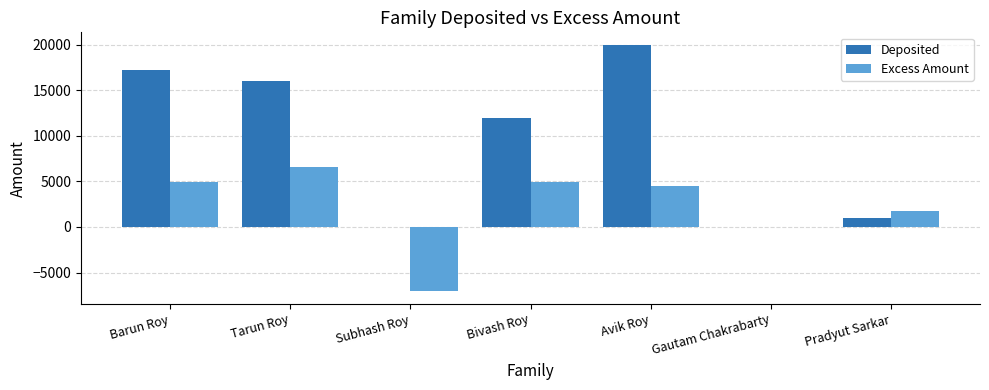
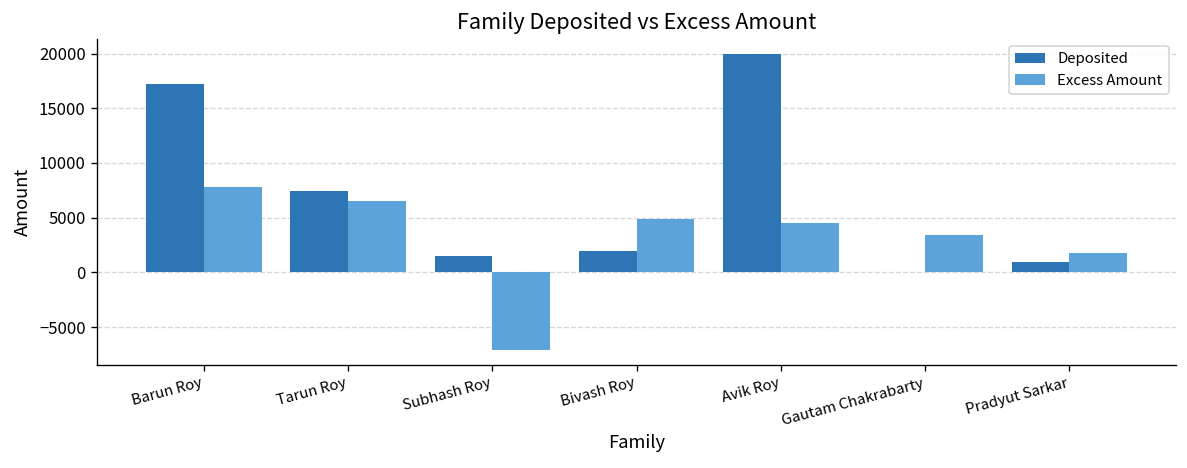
Excess Amount, Barun Roy: 5000 -> 8000
Deposited, Tarun Roy: 16000 -> 7000
Deposited, Subhash Roy: 0 -> 1000
Deposited, Bivash Roy: 12000 -> 2000
Excess Amount, Gautam Chakrabarty: 0 -> 3000
